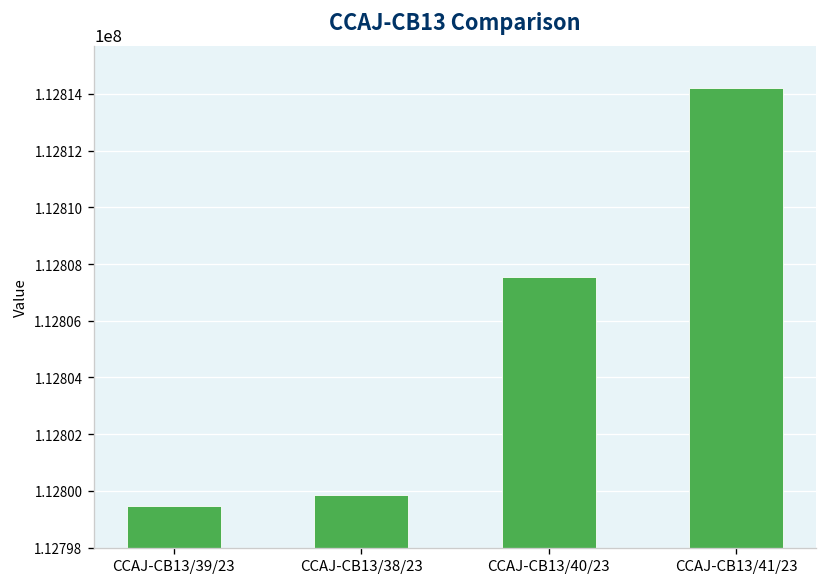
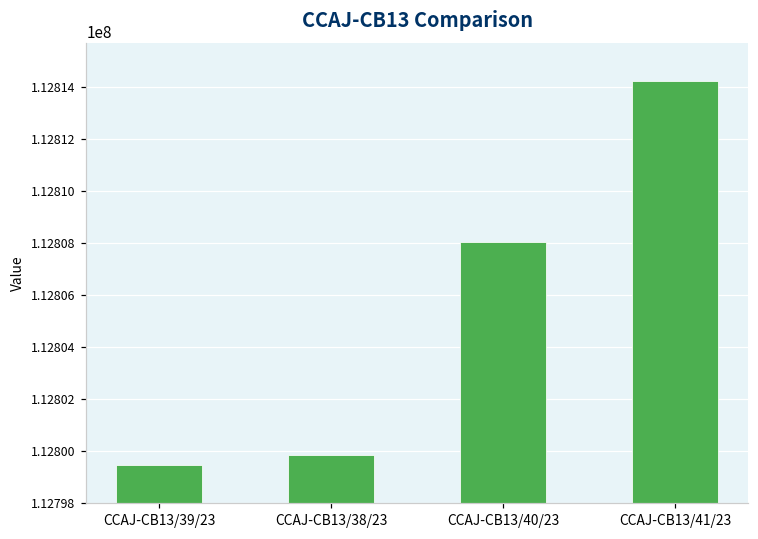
CCAJ-CB13/40/23: 112807500 -> 112808000
